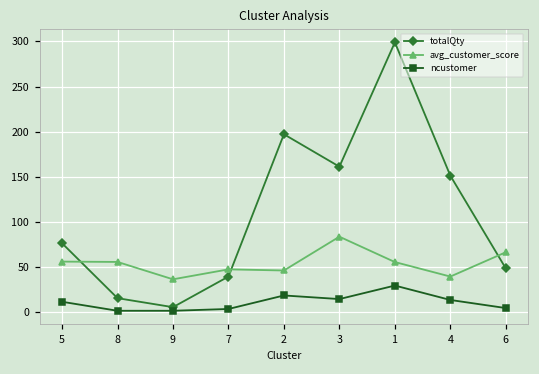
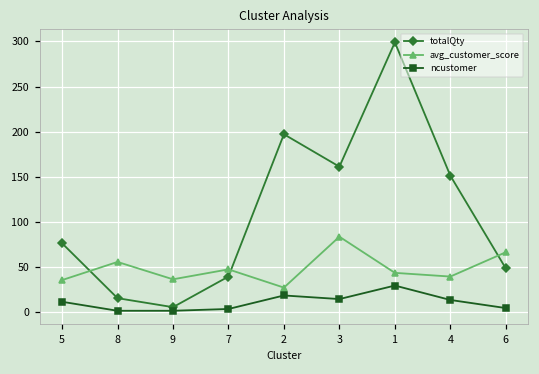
avg_customer_score, 5: 60 -> 40
avg_customer_score, 2: 50 -> 30
avg_customer_score, 1: 60 -> 40
